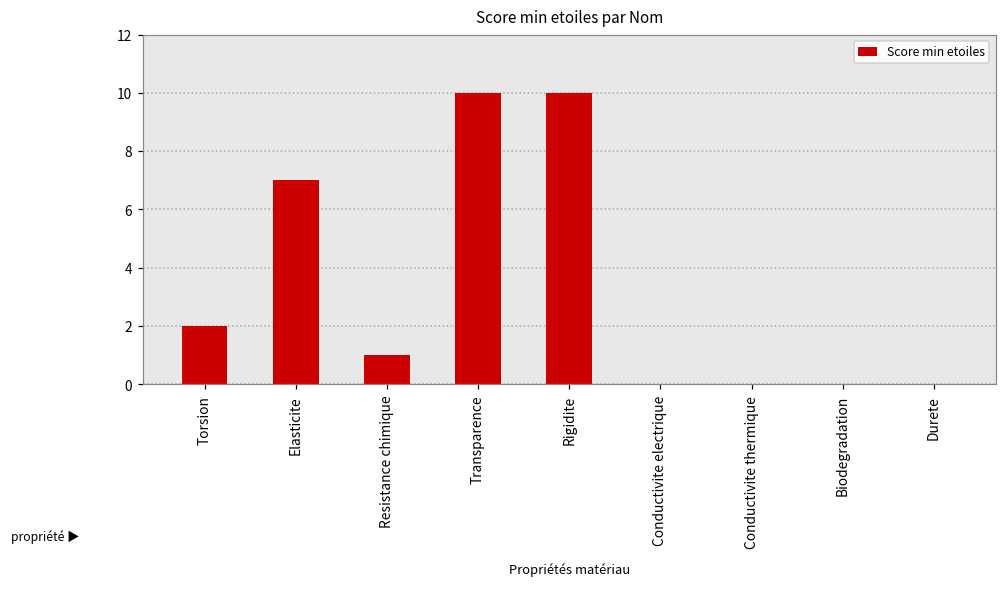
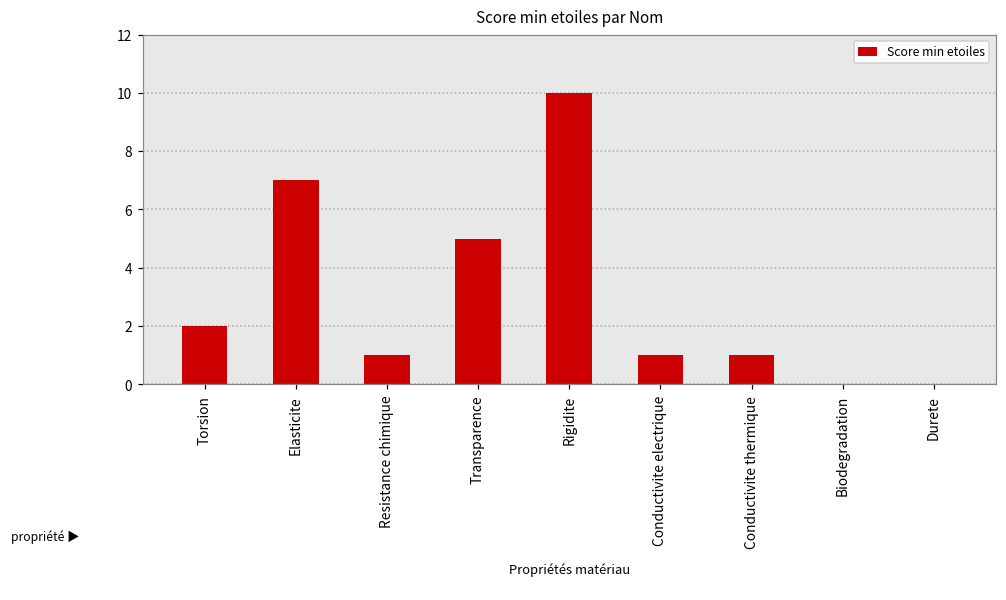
Transparence: 10 -> 5
Conductivite electrique: 0 -> 1
Conductivite thermique: 0 -> 1
